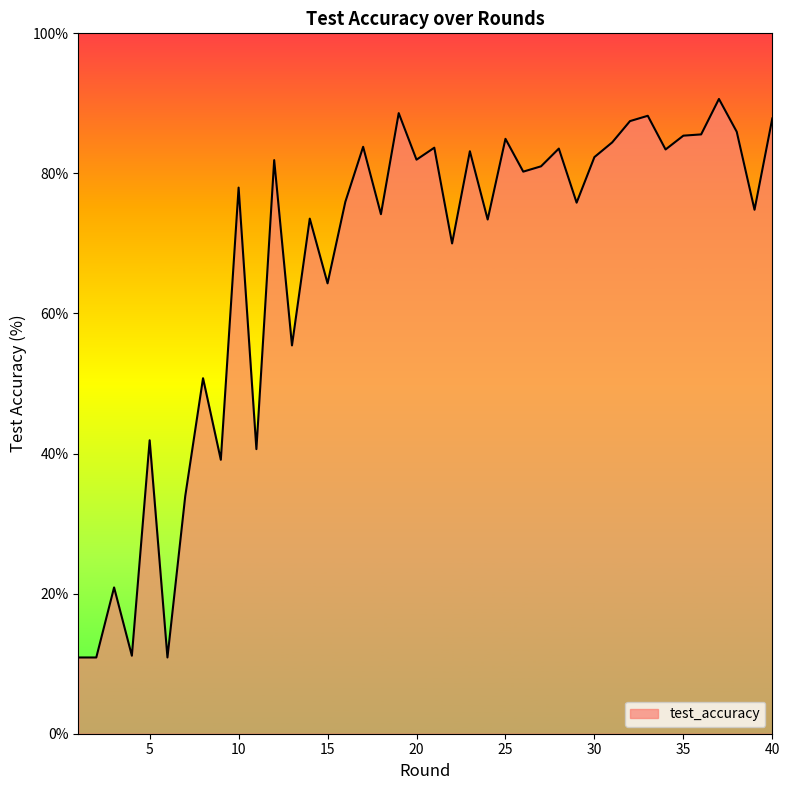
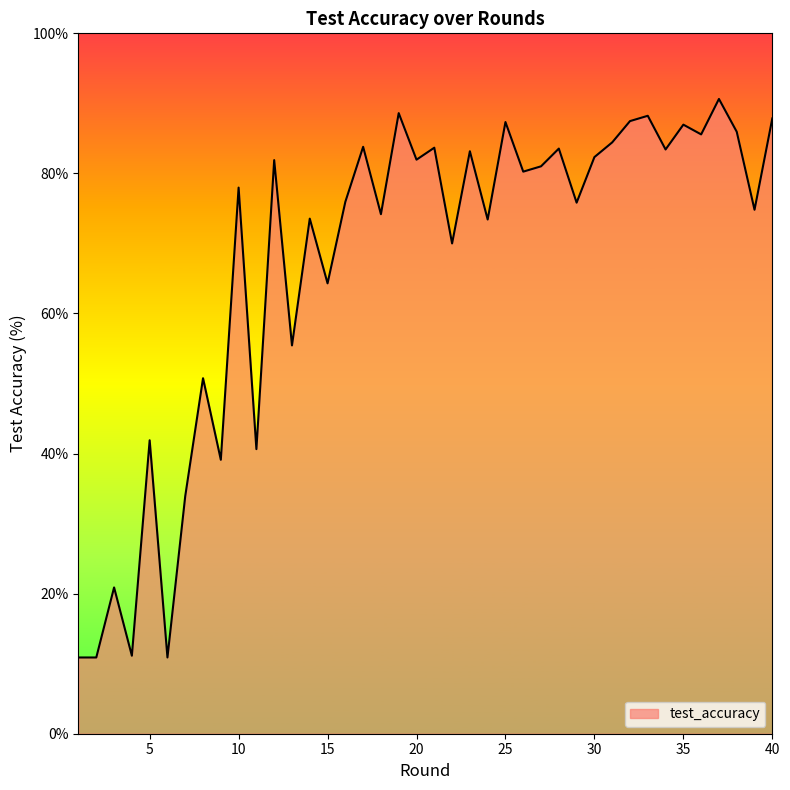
25: 85% -> 87%
35: 85% -> 87%
